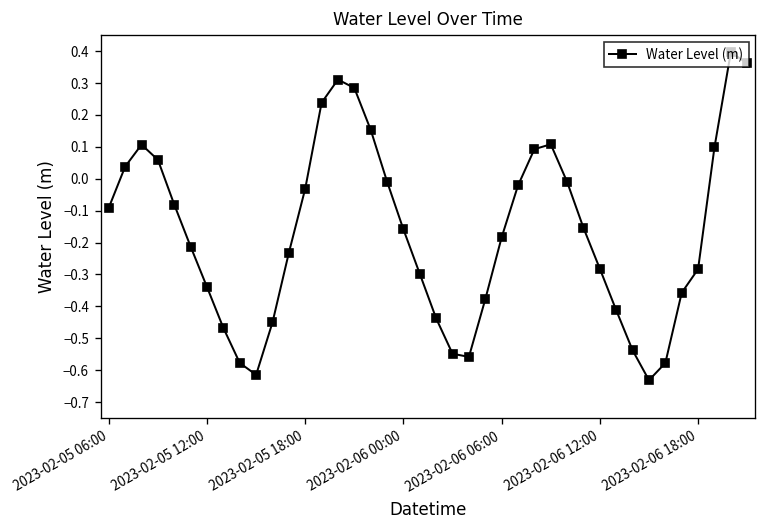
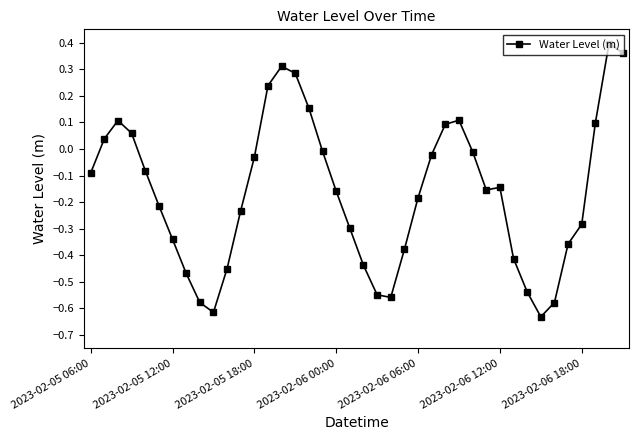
2023-02-06 12:00: -0.28 -> -0.14
